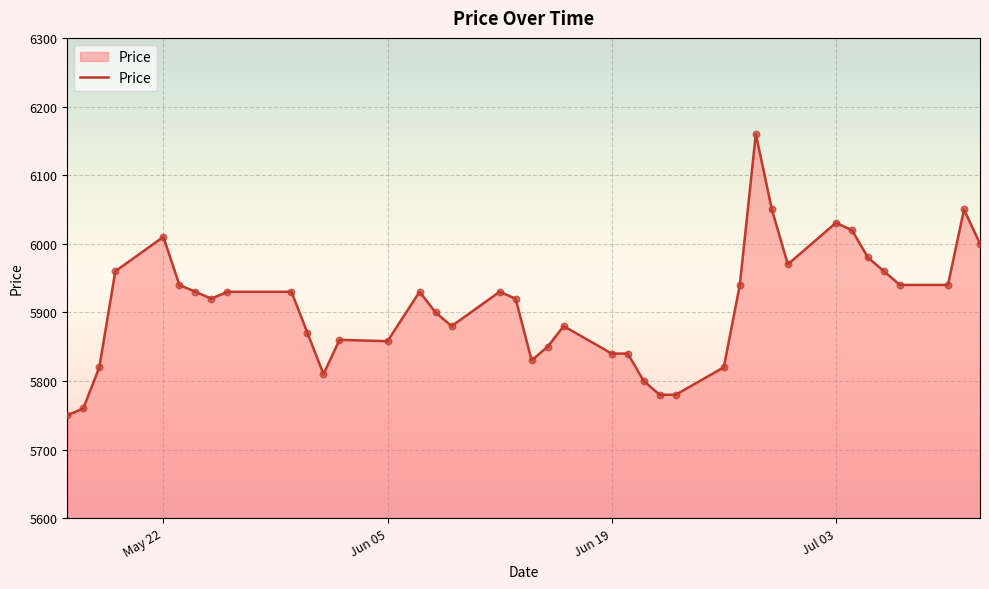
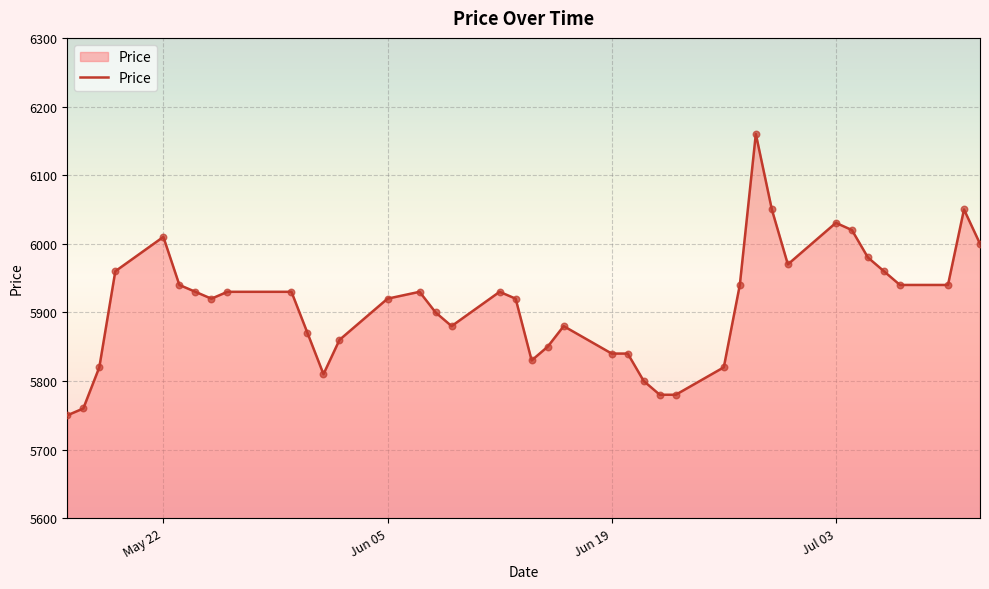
Jun 05: 5860 -> 5920
